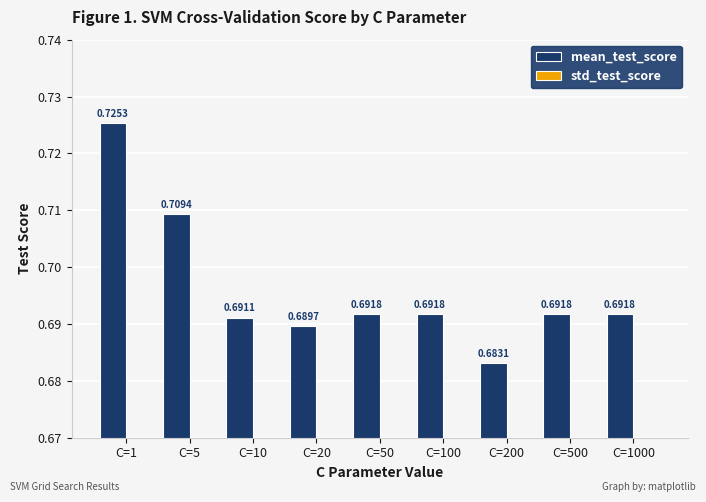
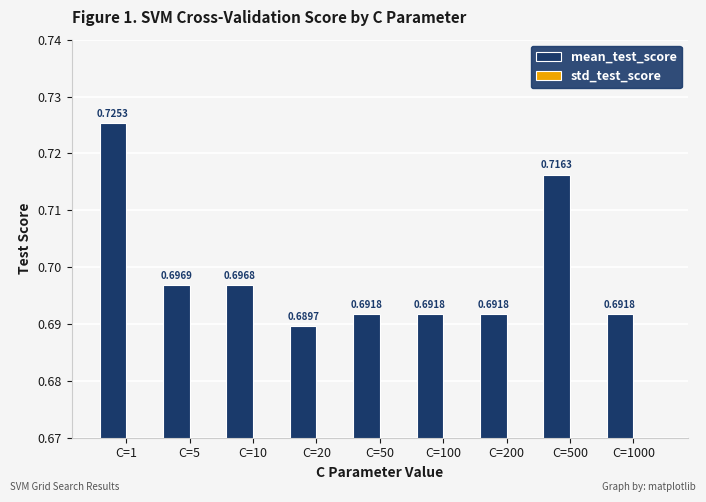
mean_test_score, C=5: 0.7094 -> 0.6969
mean_test_score, C=10: 0.6911 -> 0.6968
mean_test_score, C=200: 0.6831 -> 0.6918
mean_test_score, C=500: 0.6918 -> 0.7163
